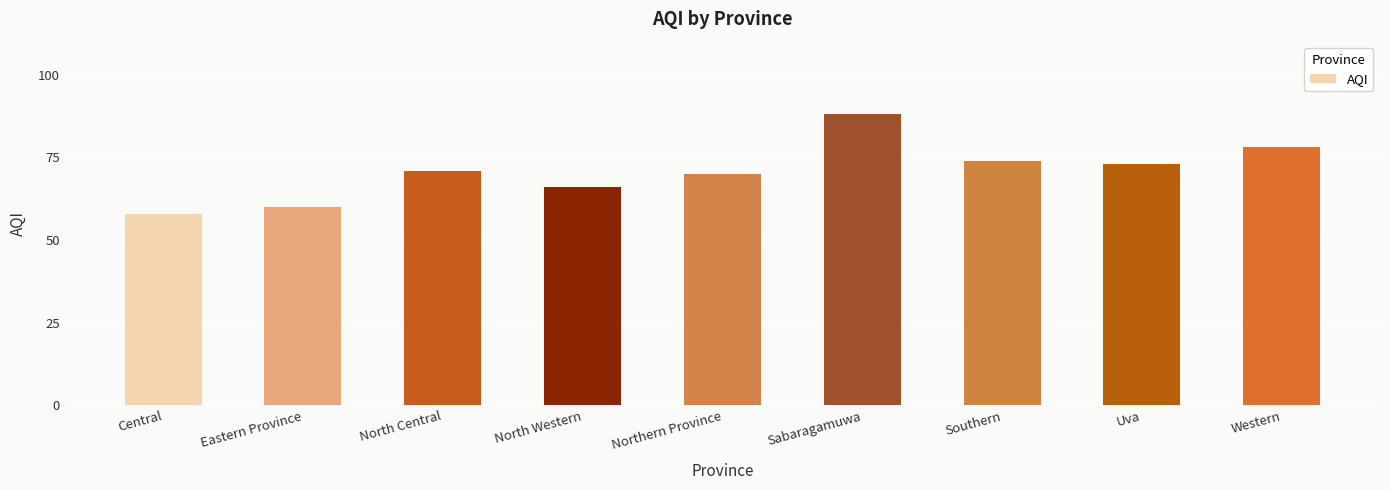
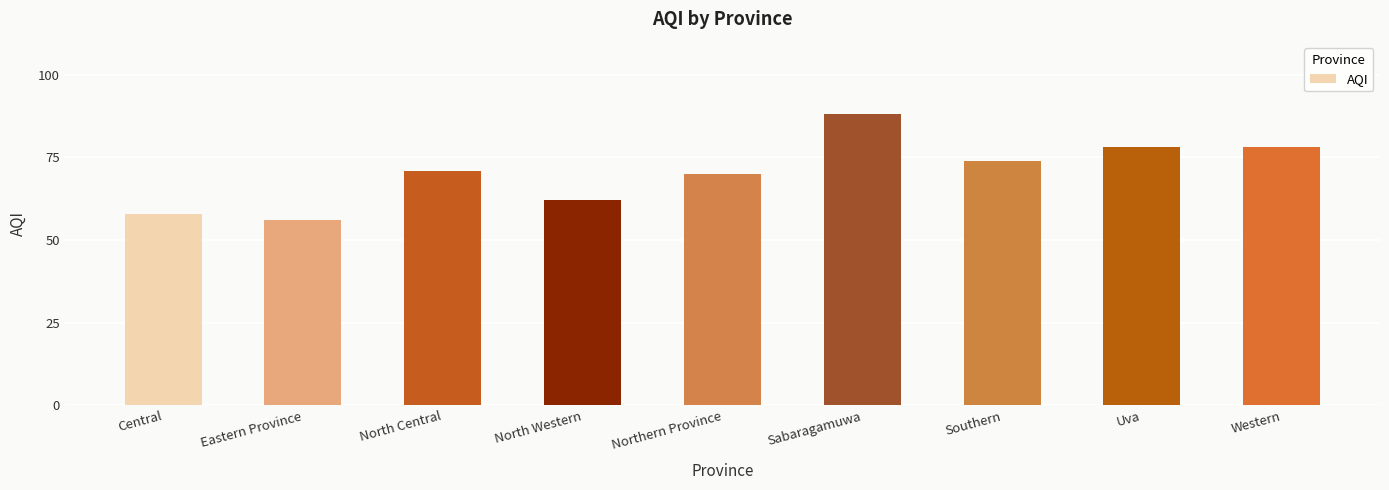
Eastern Province: 60 -> 56
North Western: 66 -> 62
Uva: 73 -> 78
